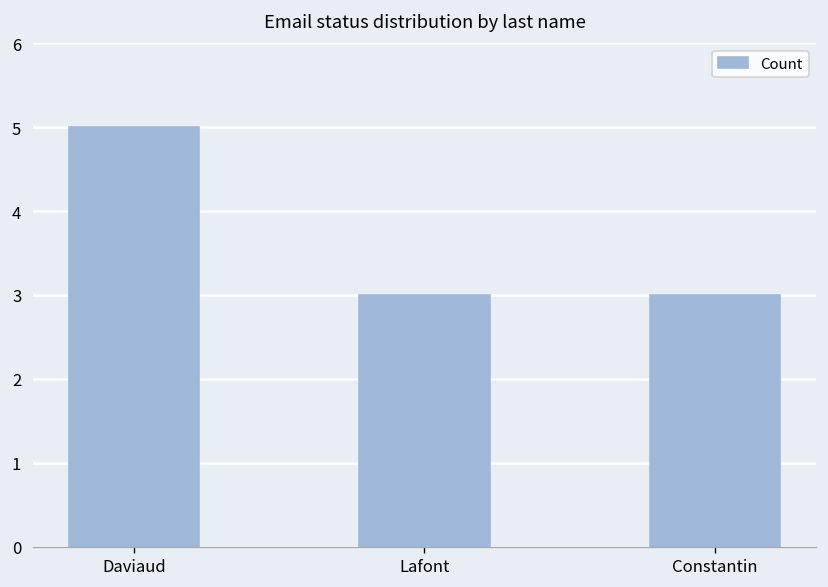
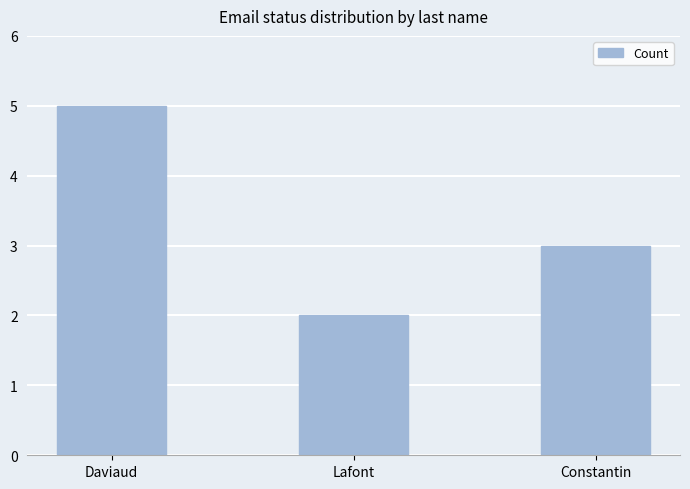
Lafont: 3 -> 2
